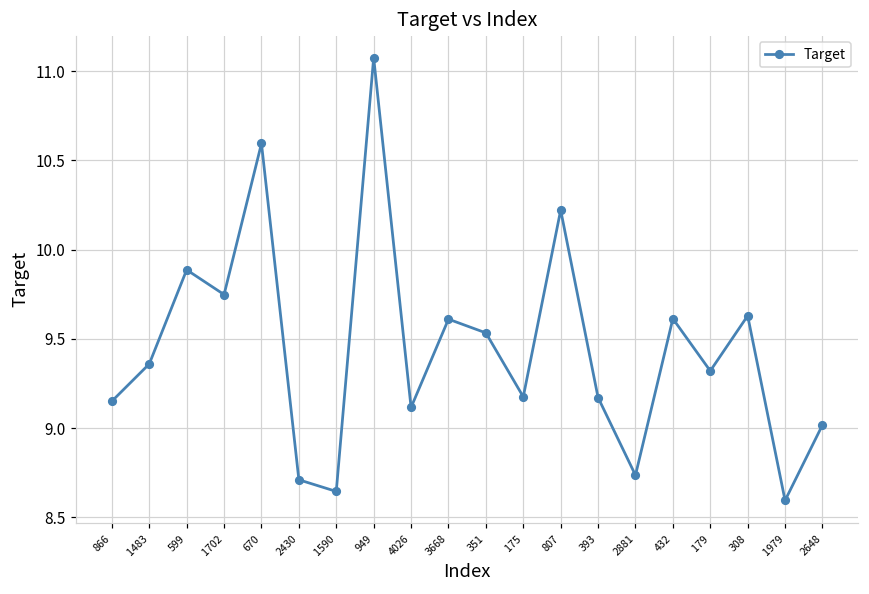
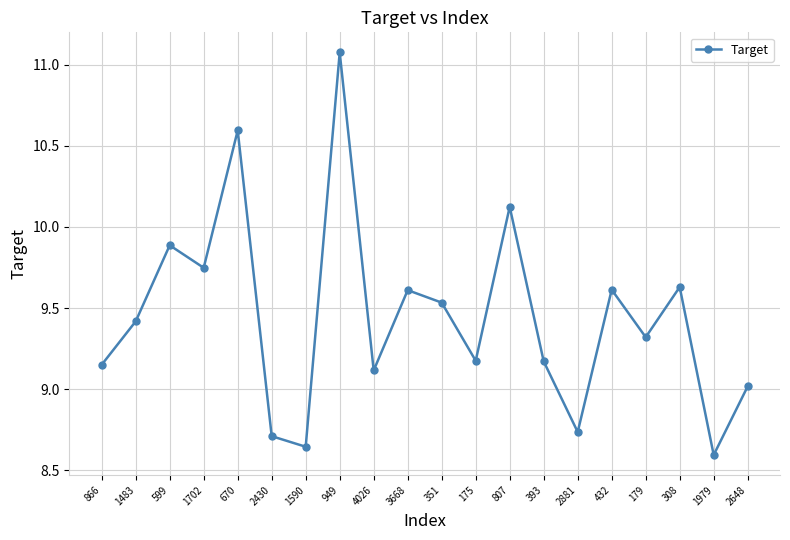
1483: 9.36 -> 9.42
807: 10.22 -> 10.12
